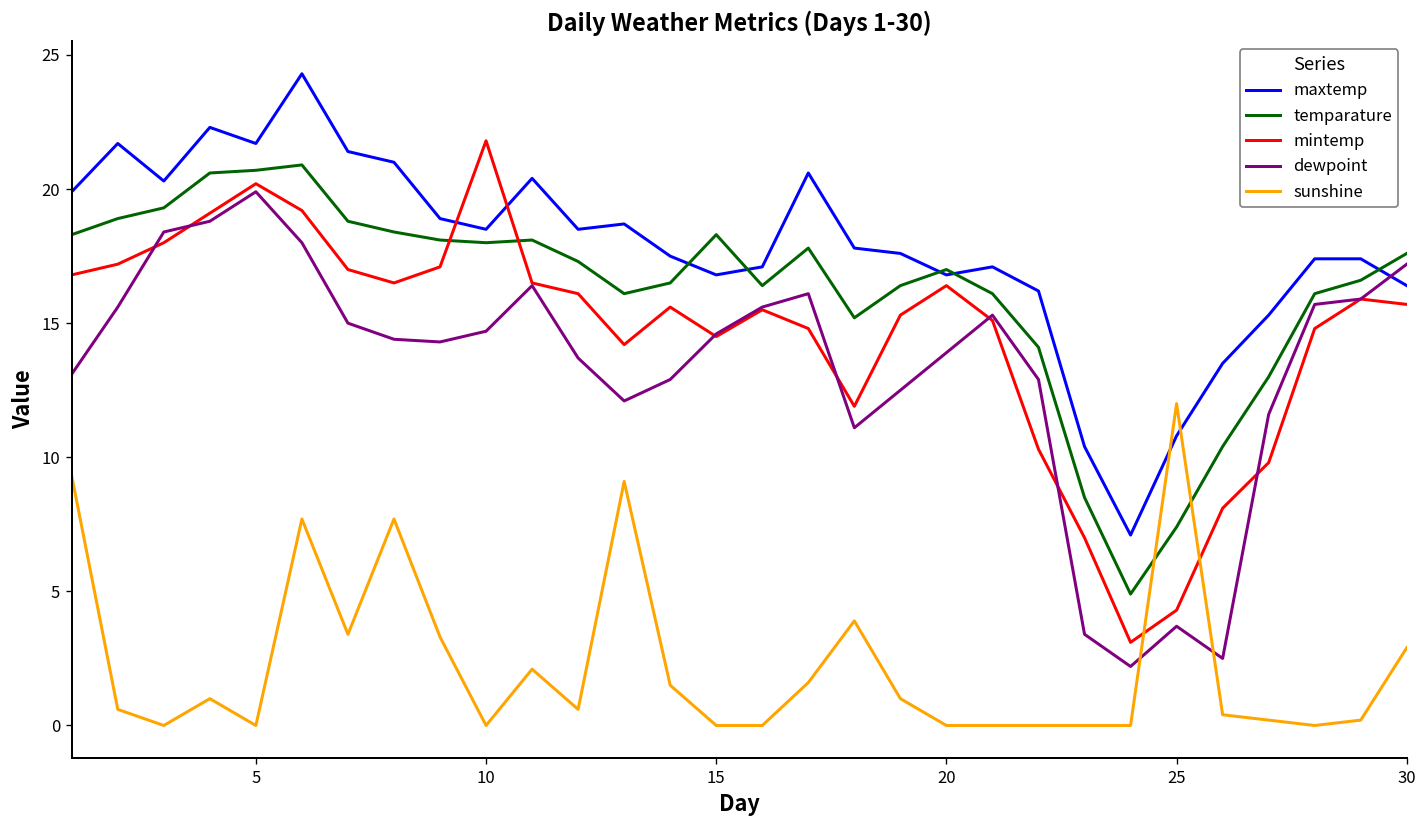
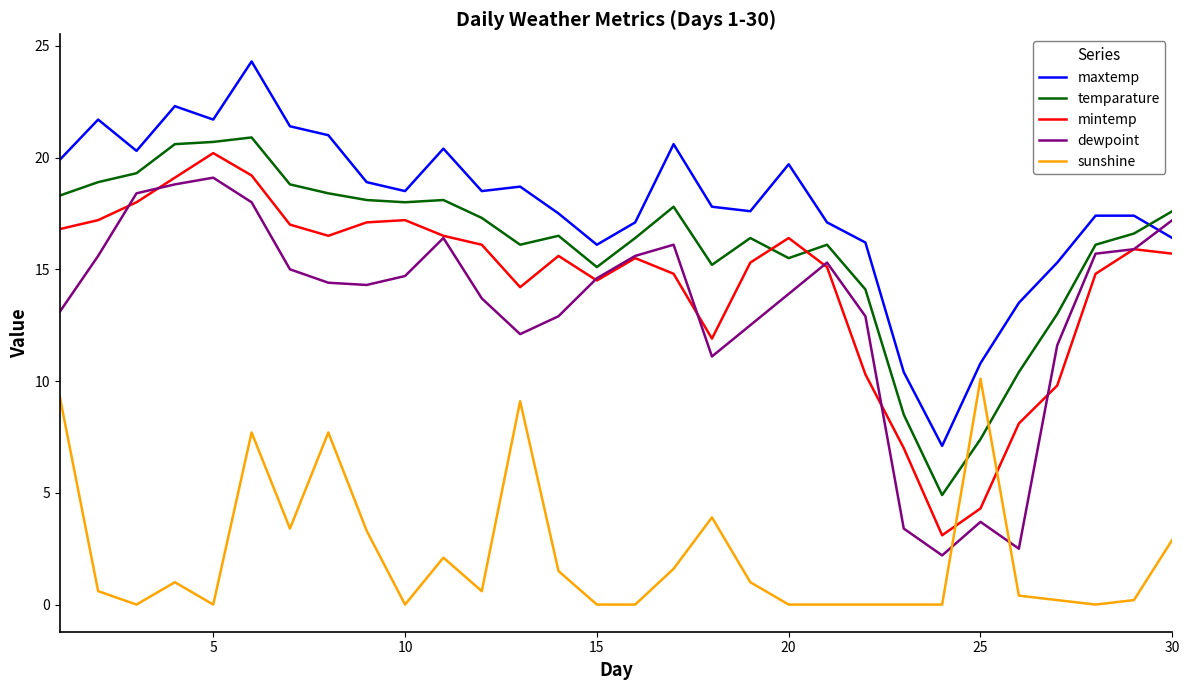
dewpoint, 5: 19.9 -> 19.1
mintemp, 10: 21.8 -> 17.2
maxtemp, 15: 16.8 -> 16.1
temparature, 15: 18.3 -> 15.1
maxtemp, 20: 16.8 -> 19.7
temparature, 20: 17.0 -> 15.5
sunshine, 25: 12.0 -> 10.1
